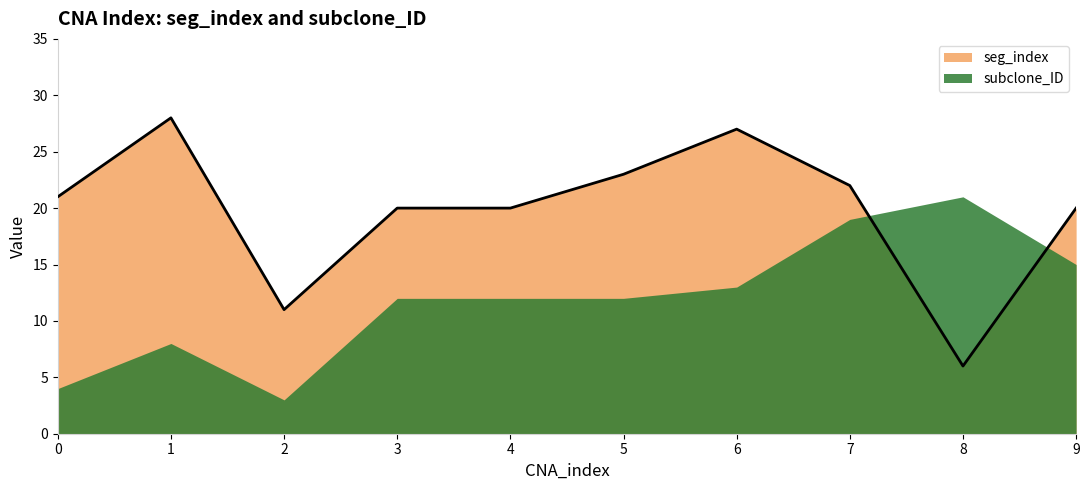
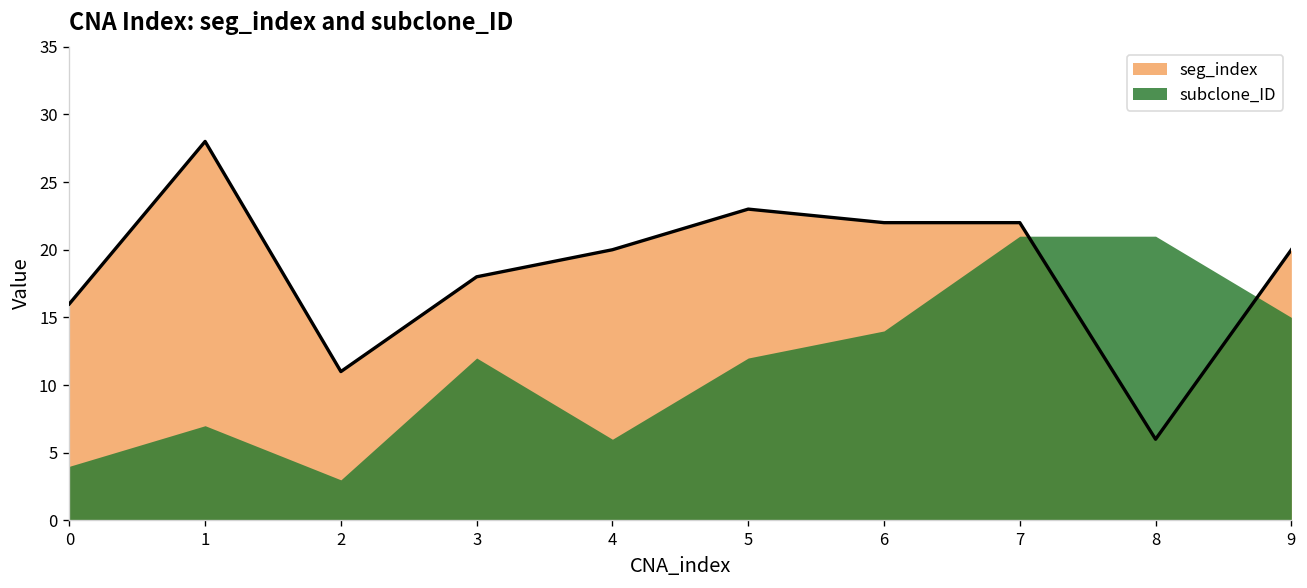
seg_index, 0: 21 -> 16
subclone_ID, 1: 8 -> 7
seg_index, 3: 20 -> 18
subclone_ID, 4: 12 -> 6
seg_index, 6: 27 -> 22
subclone_ID, 6: 13 -> 14
subclone_ID, 7: 19 -> 21
